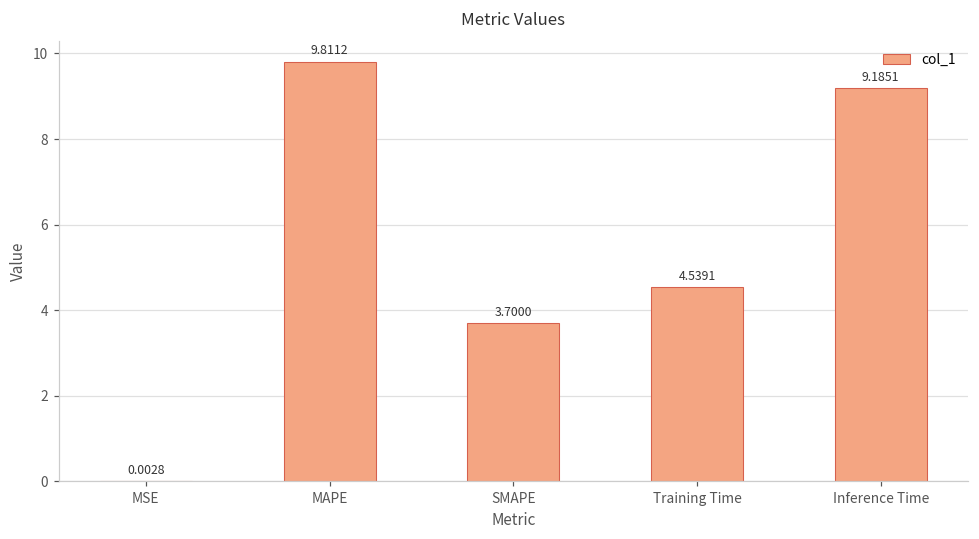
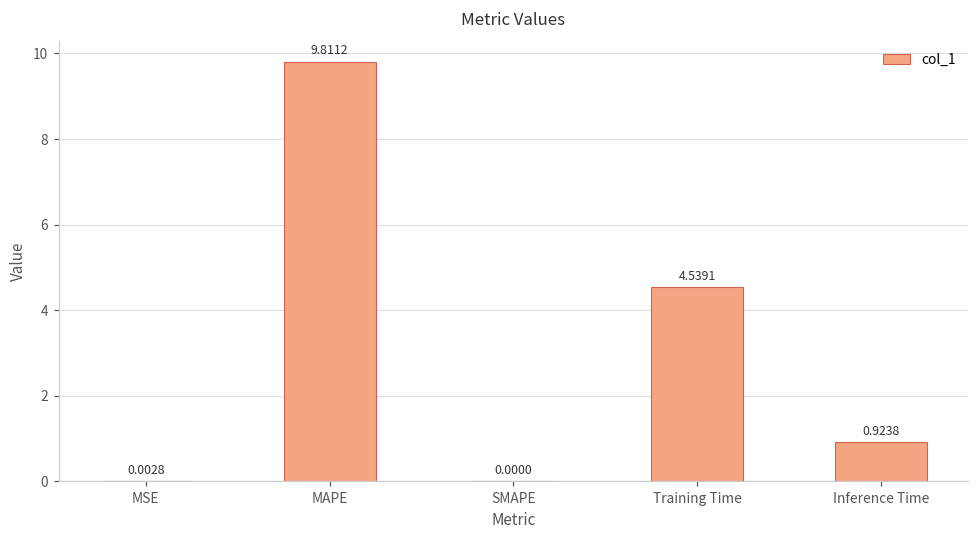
SMAPE: 3.7000 -> 0.0000
Inference Time: 9.1851 -> 0.9238
